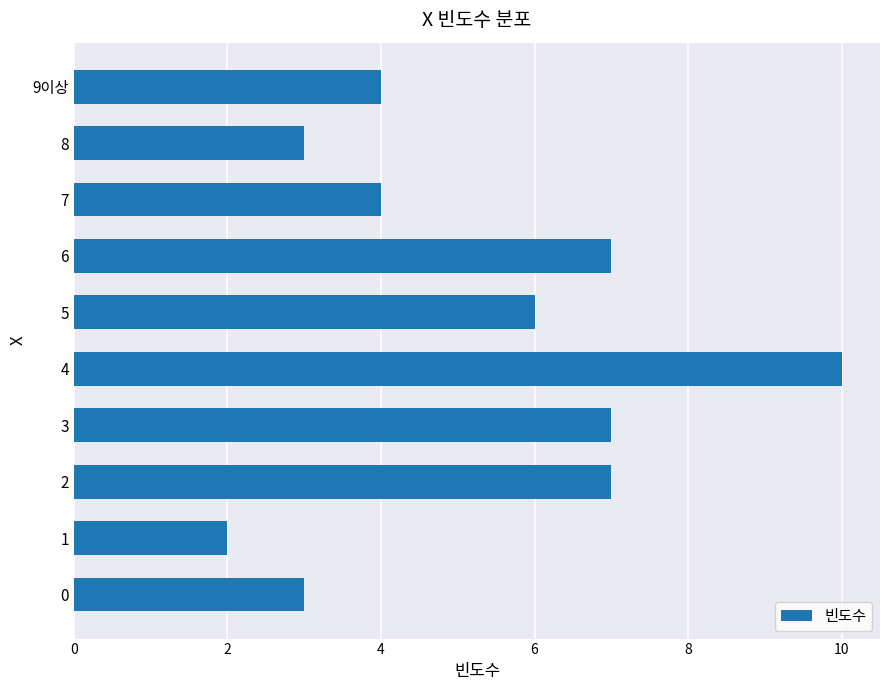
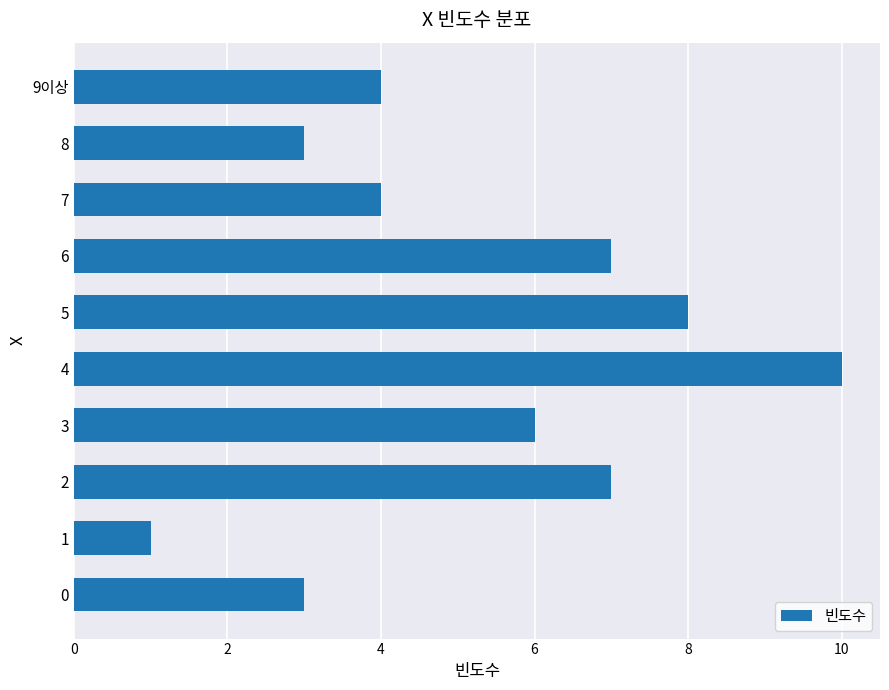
5: 6 -> 8
3: 7 -> 6
1: 2 -> 1
